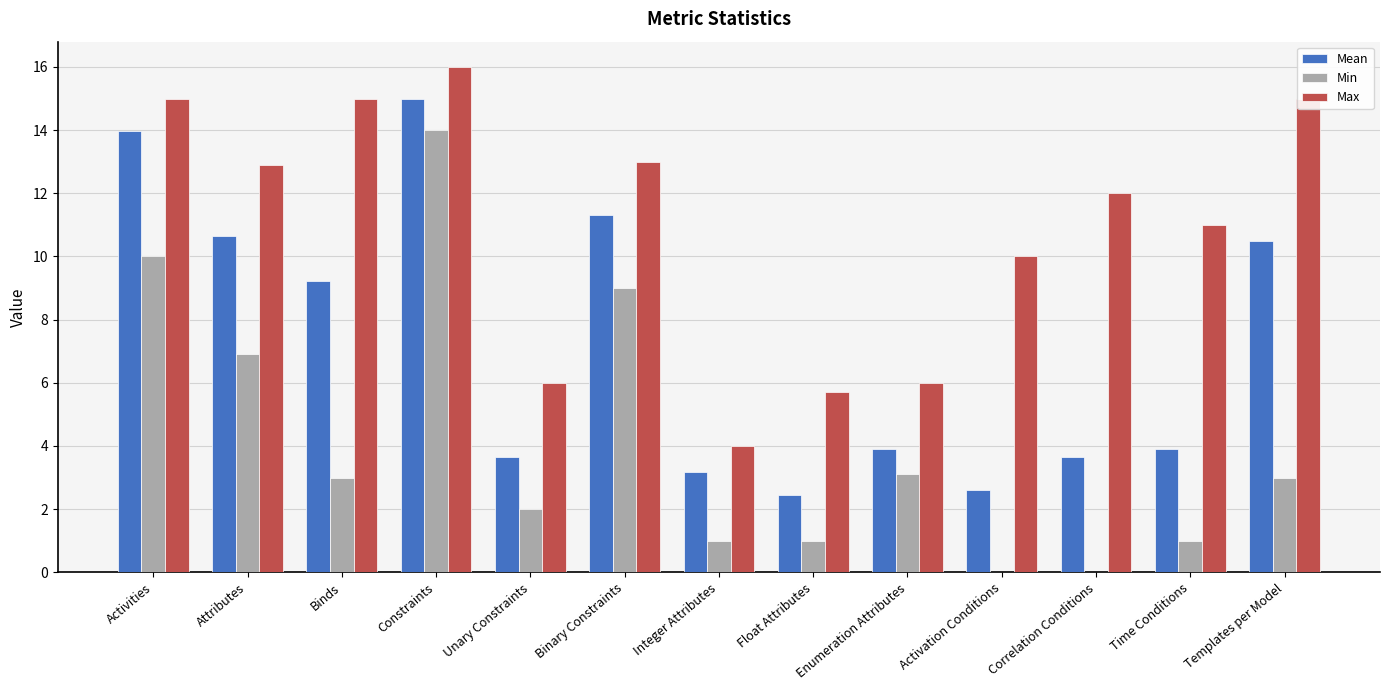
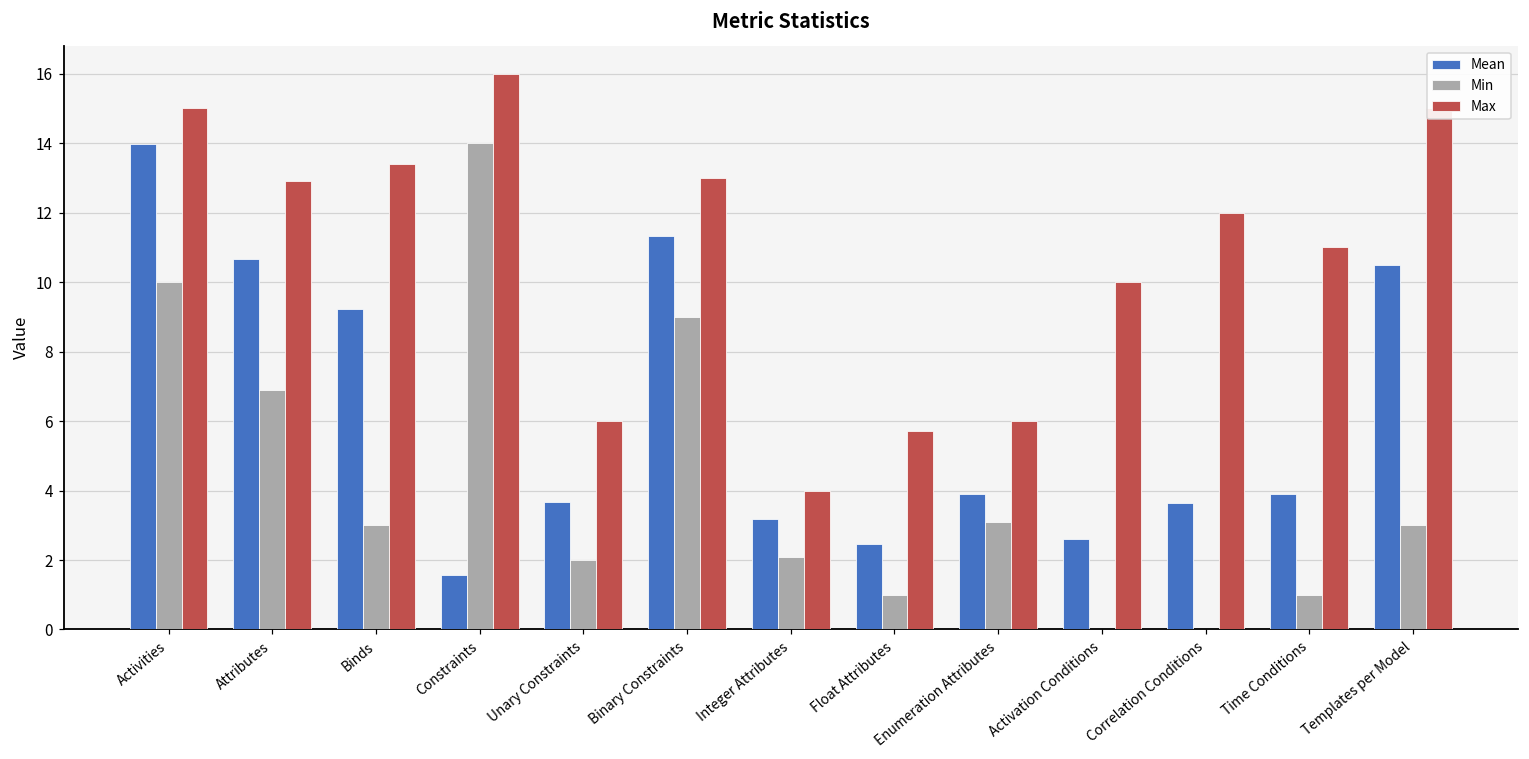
Max, Binds: 15.0 -> 13.4
Mean, Constraints: 15.0 -> 1.6
Min, Integer Attributes: 1.0 -> 2.1
